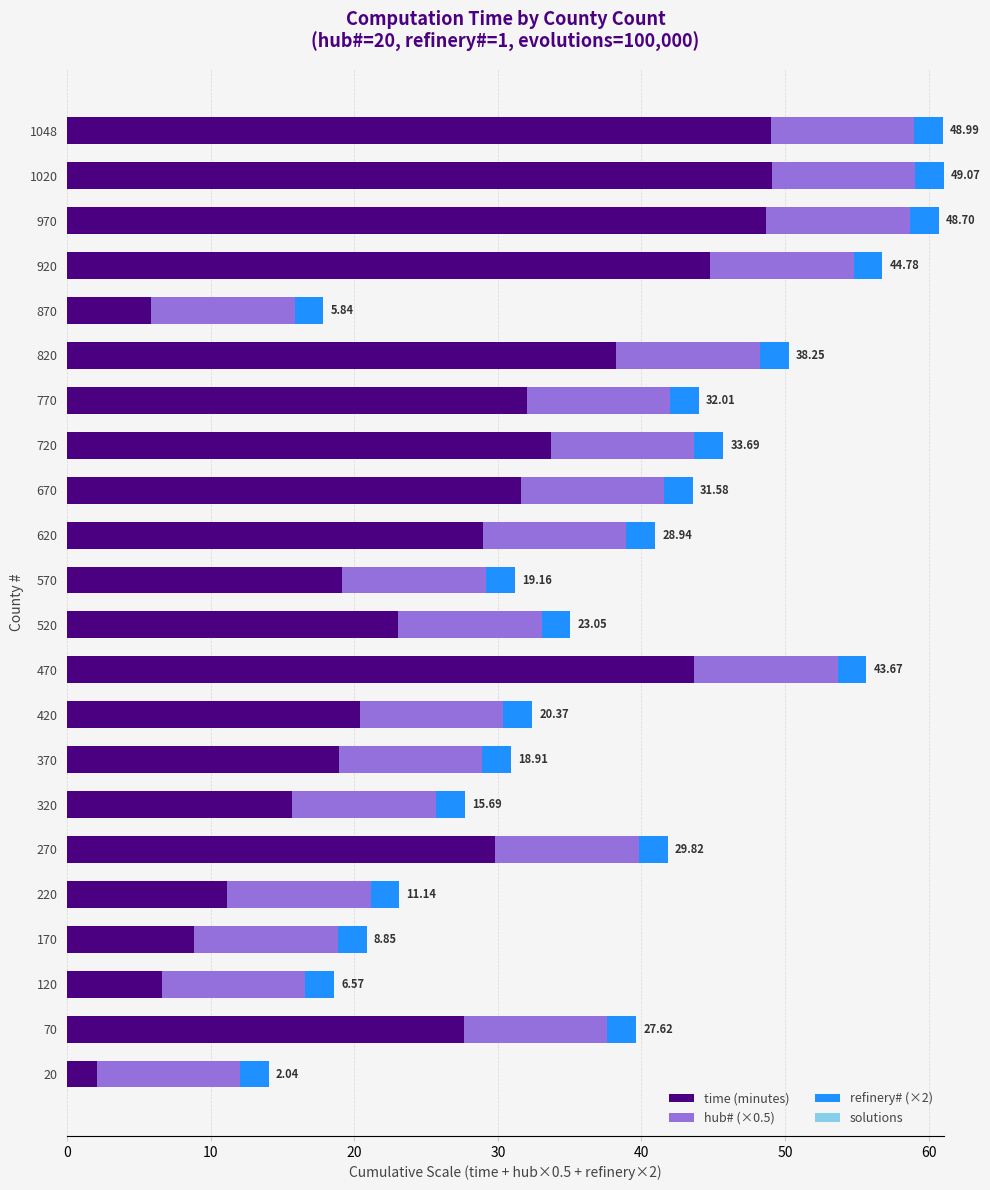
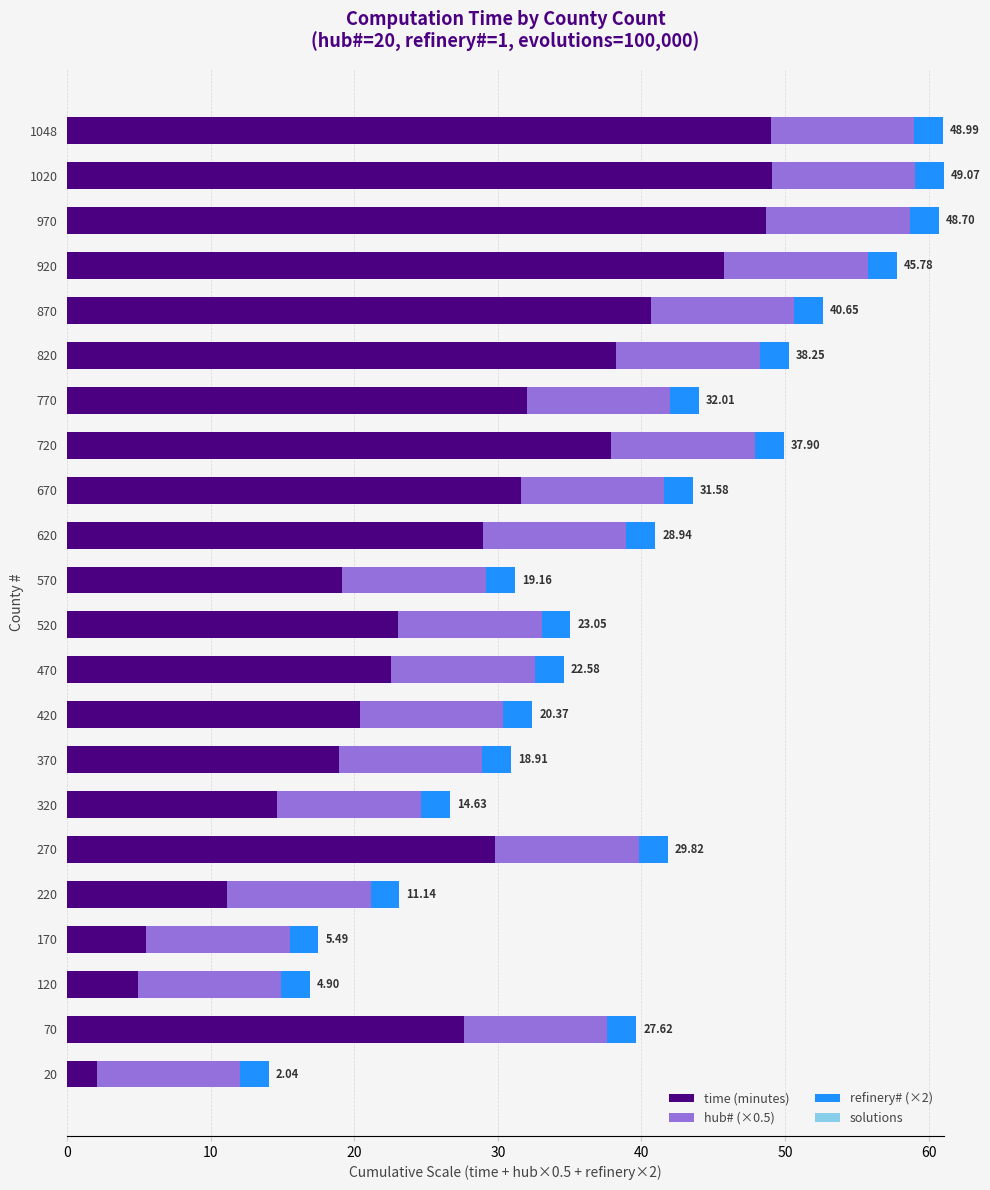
time (minutes), 920: 44.78 -> 45.78
time (minutes), 870: 5.84 -> 40.65
time (minutes), 720: 33.69 -> 37.90
time (minutes), 470: 43.67 -> 22.58
time (minutes), 320: 15.69 -> 14.63
time (minutes), 170: 8.85 -> 5.49
time (minutes), 120: 6.57 -> 4.90
